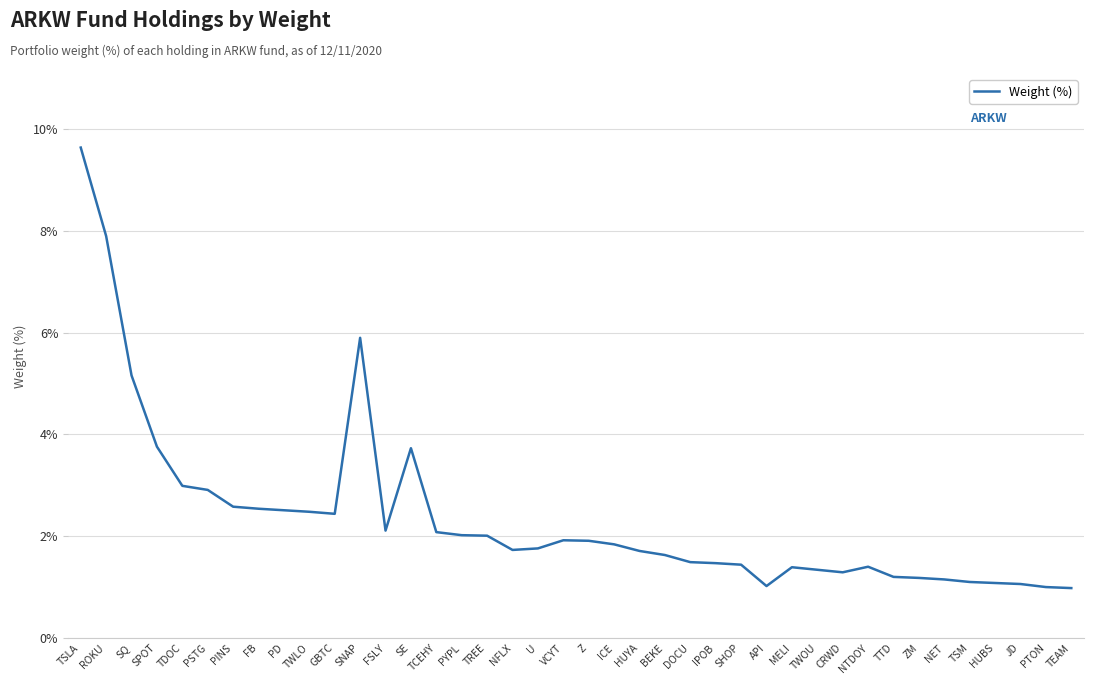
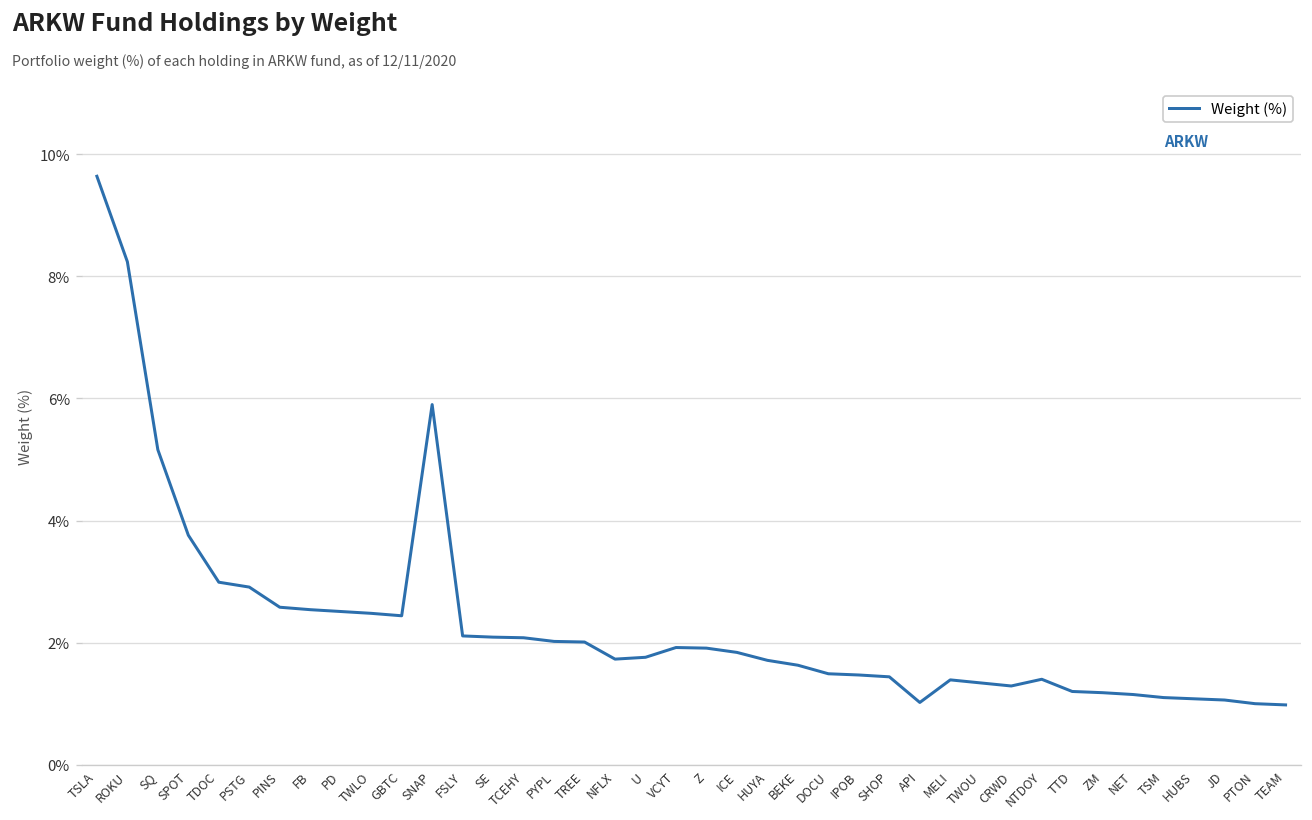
ROKU: 7.9% -> 8.2%
SE: 3.7% -> 2.1%
